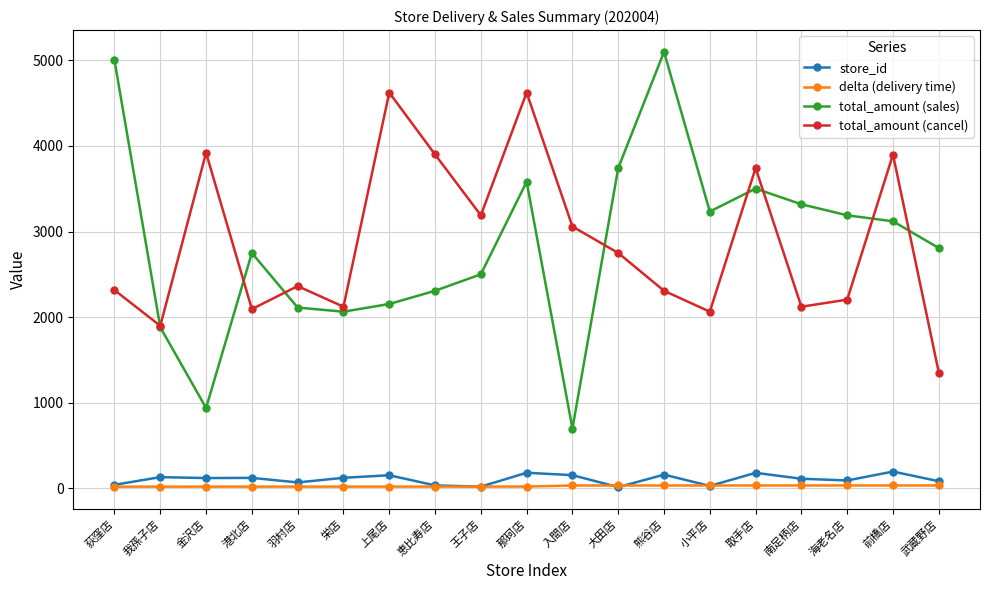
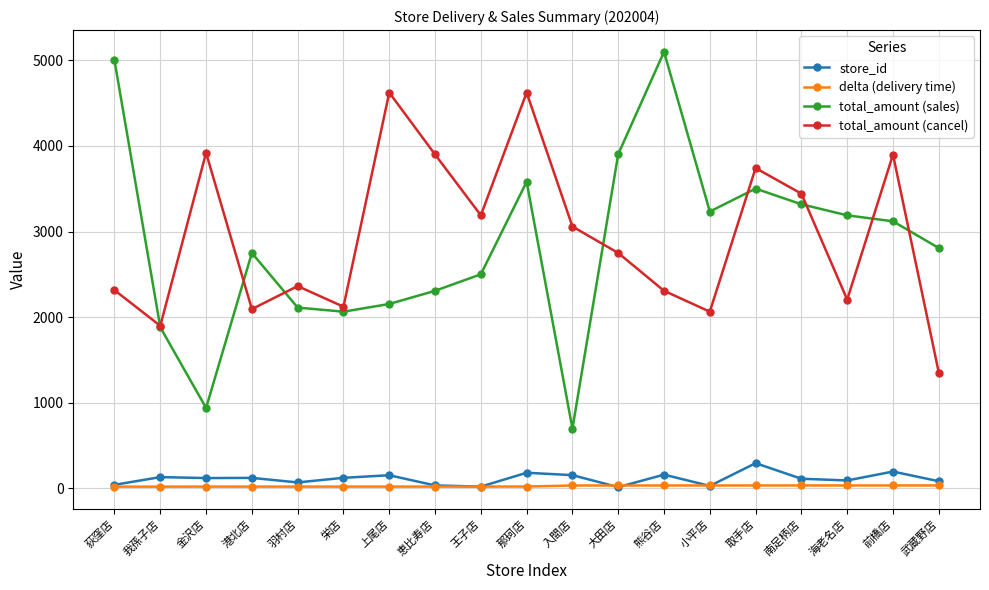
total_amount (sales), 大田店: 3700 -> 3900
store_id, 取手店: 200 -> 300
total_amount (cancel), 南足柄店: 2100 -> 3400
